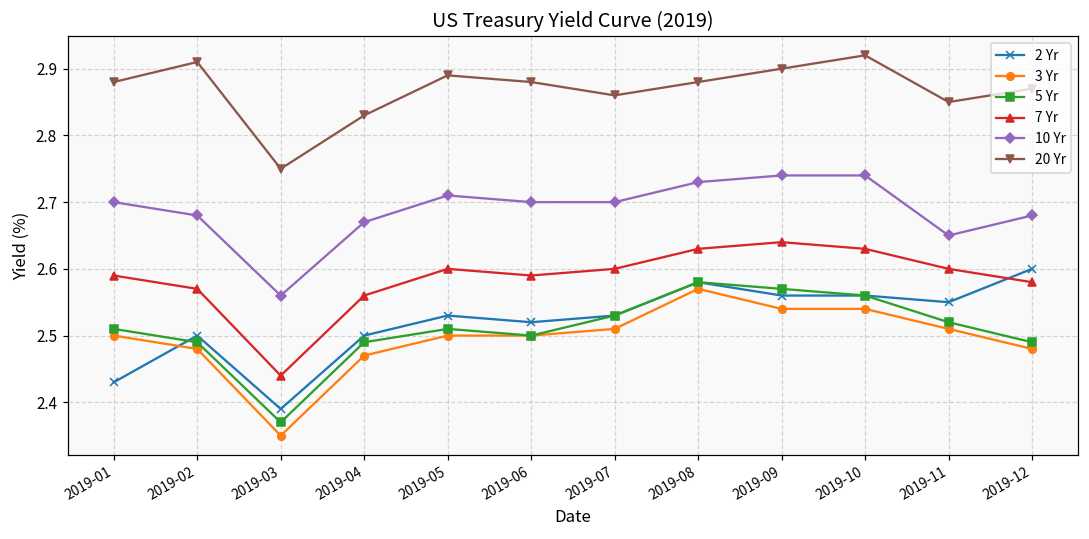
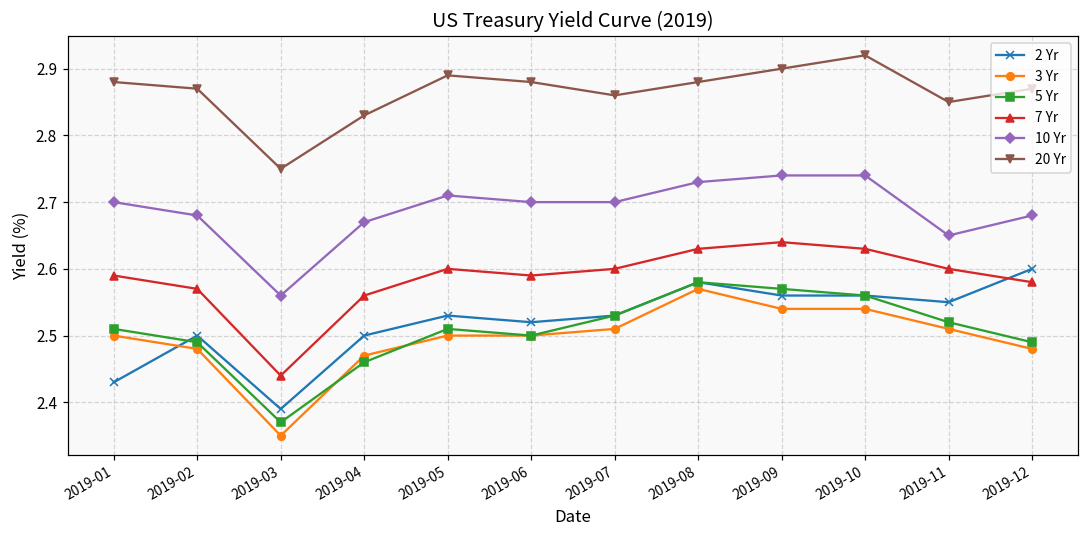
20 Yr, 2019-02: 2.91 -> 2.87
5 Yr, 2019-04: 2.49 -> 2.46
